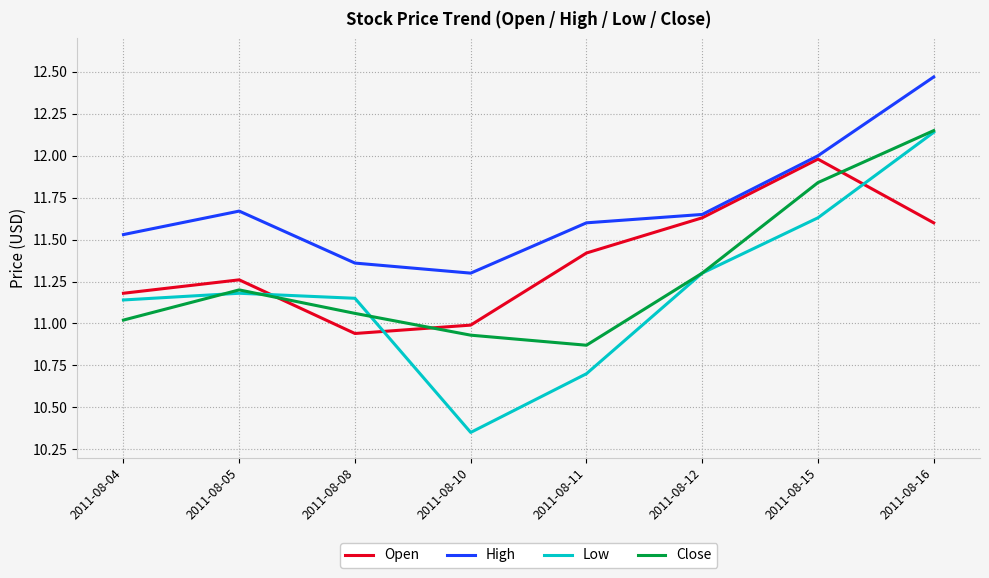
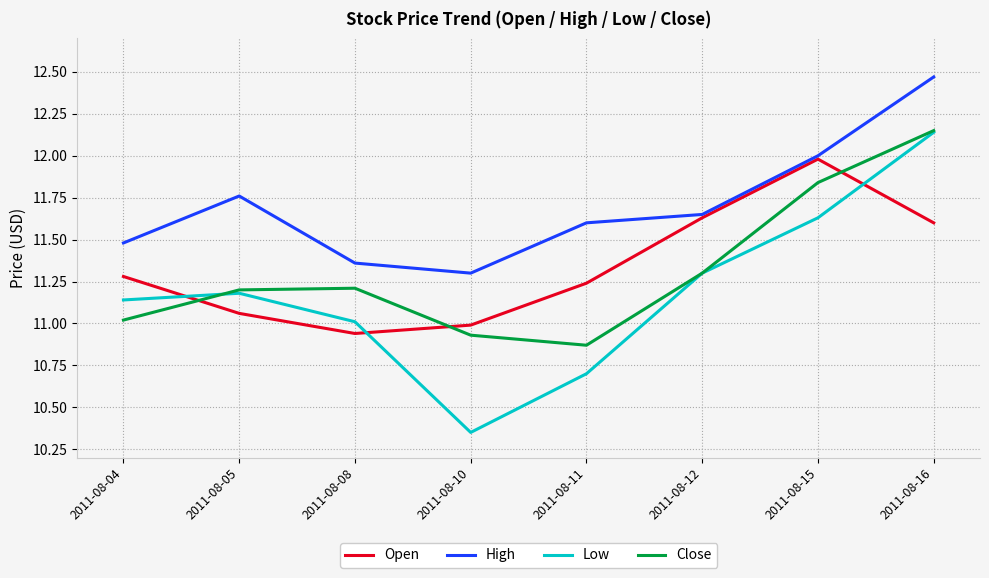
Open, 2011-08-04: 11.18 -> 11.28
High, 2011-08-04: 11.53 -> 11.48
Open, 2011-08-05: 11.26 -> 11.06
High, 2011-08-05: 11.67 -> 11.76
Low, 2011-08-08: 11.15 -> 11.01
Close, 2011-08-08: 11.06 -> 11.21
Open, 2011-08-11: 11.42 -> 11.24
